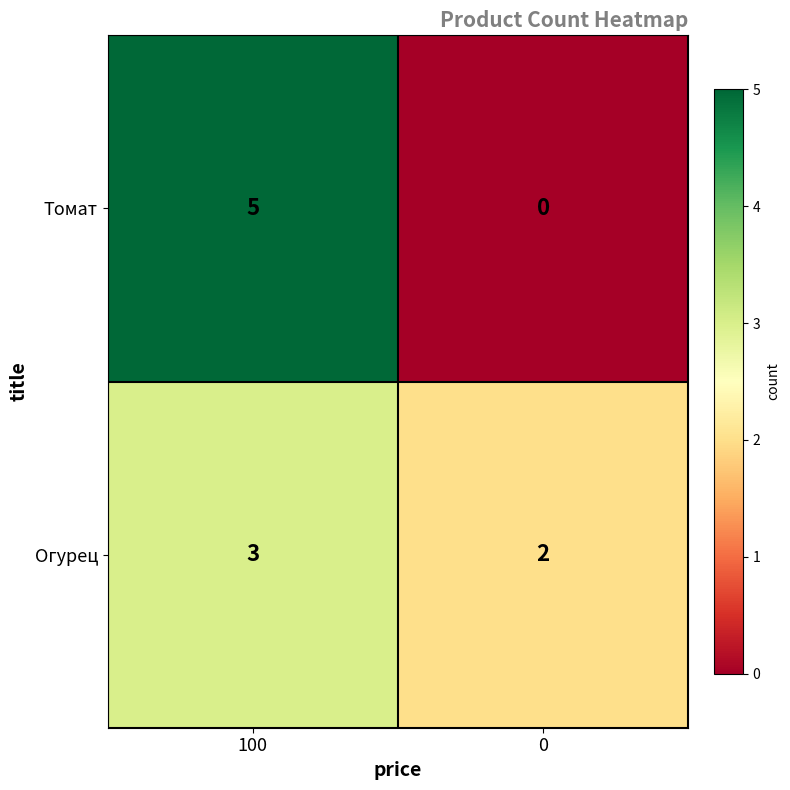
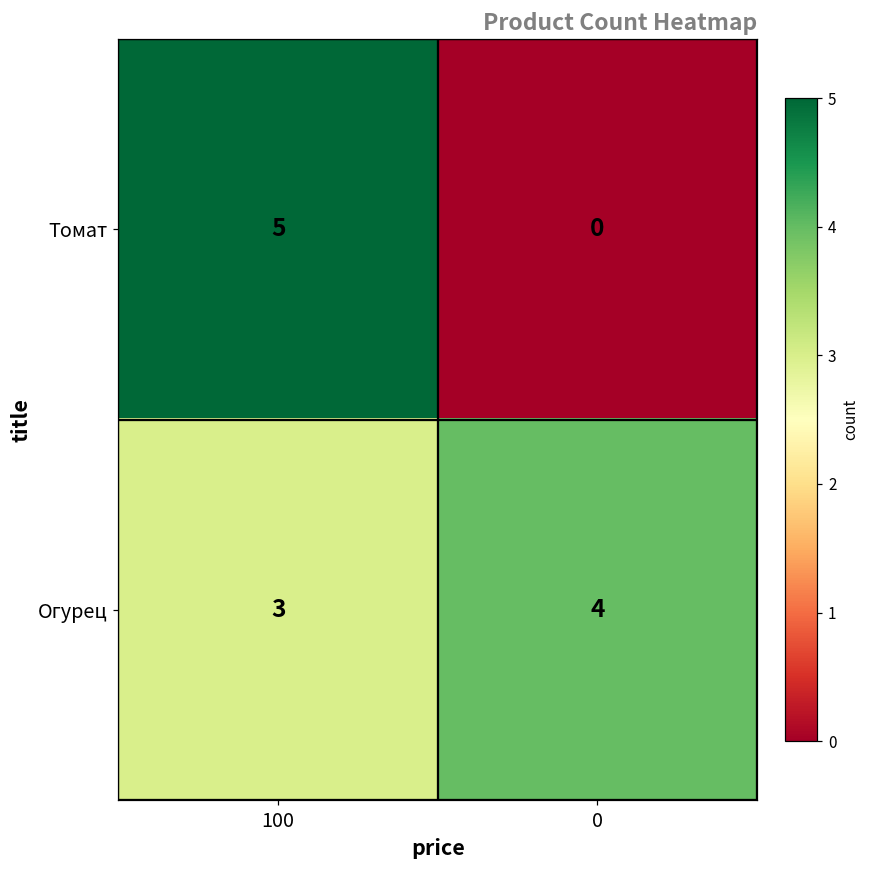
Огурец, 0: 2 -> 4
